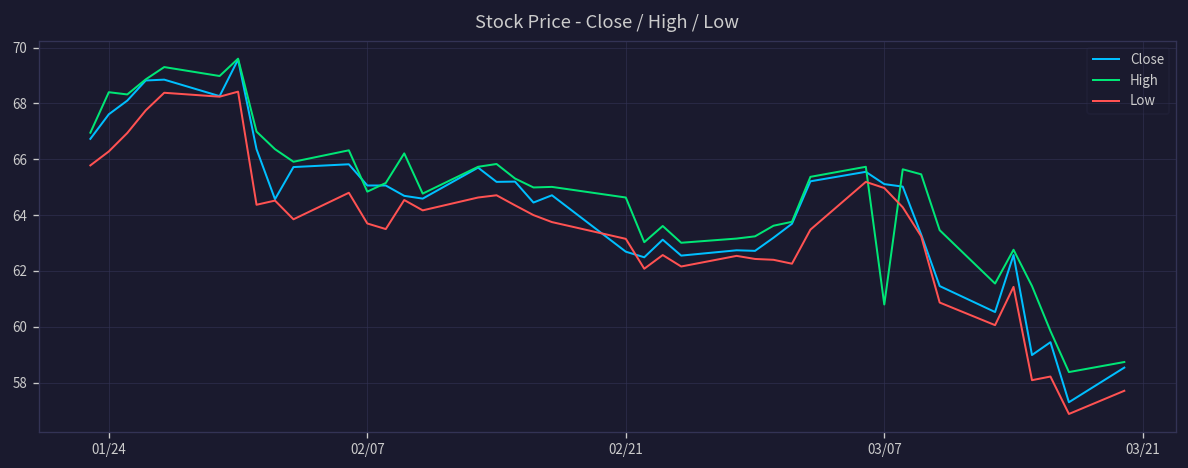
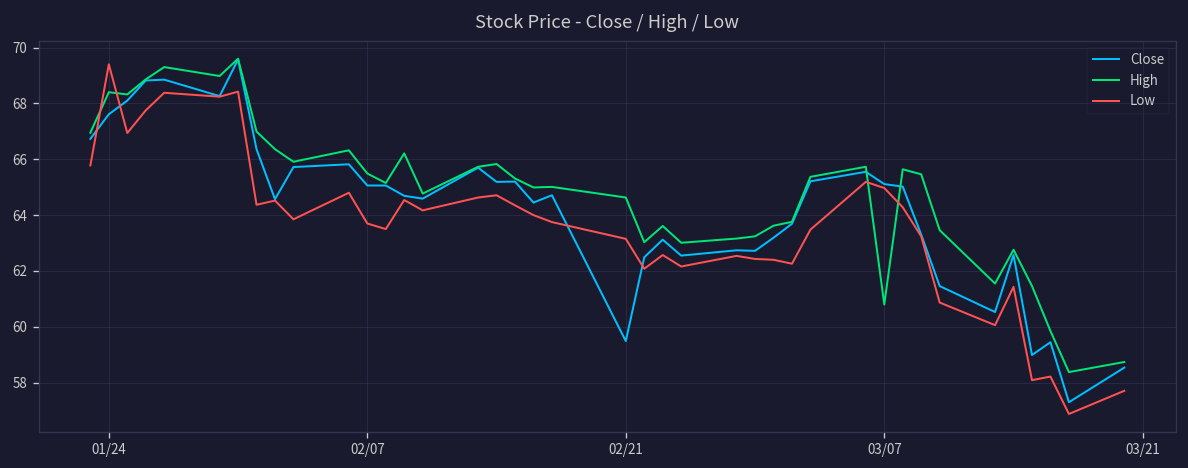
Low, 01/24: 66.3 -> 69.4
High, 02/07: 64.8 -> 65.5
Close, 02/21: 62.7 -> 59.5
